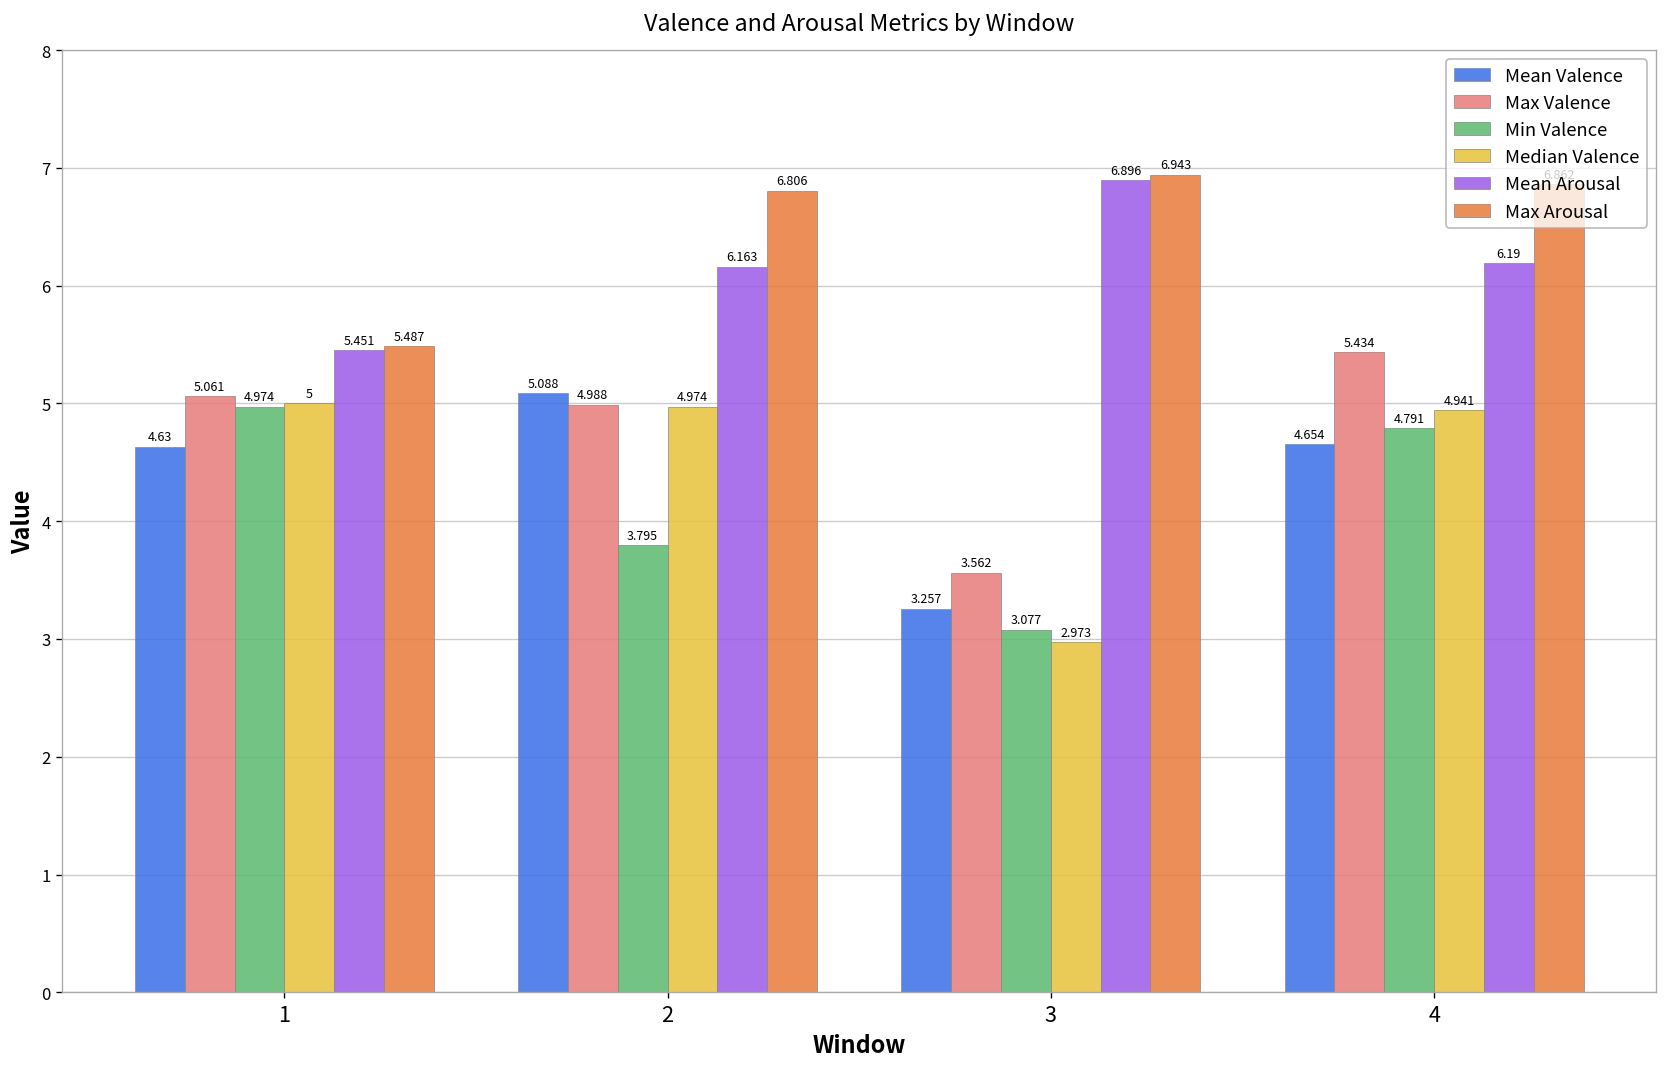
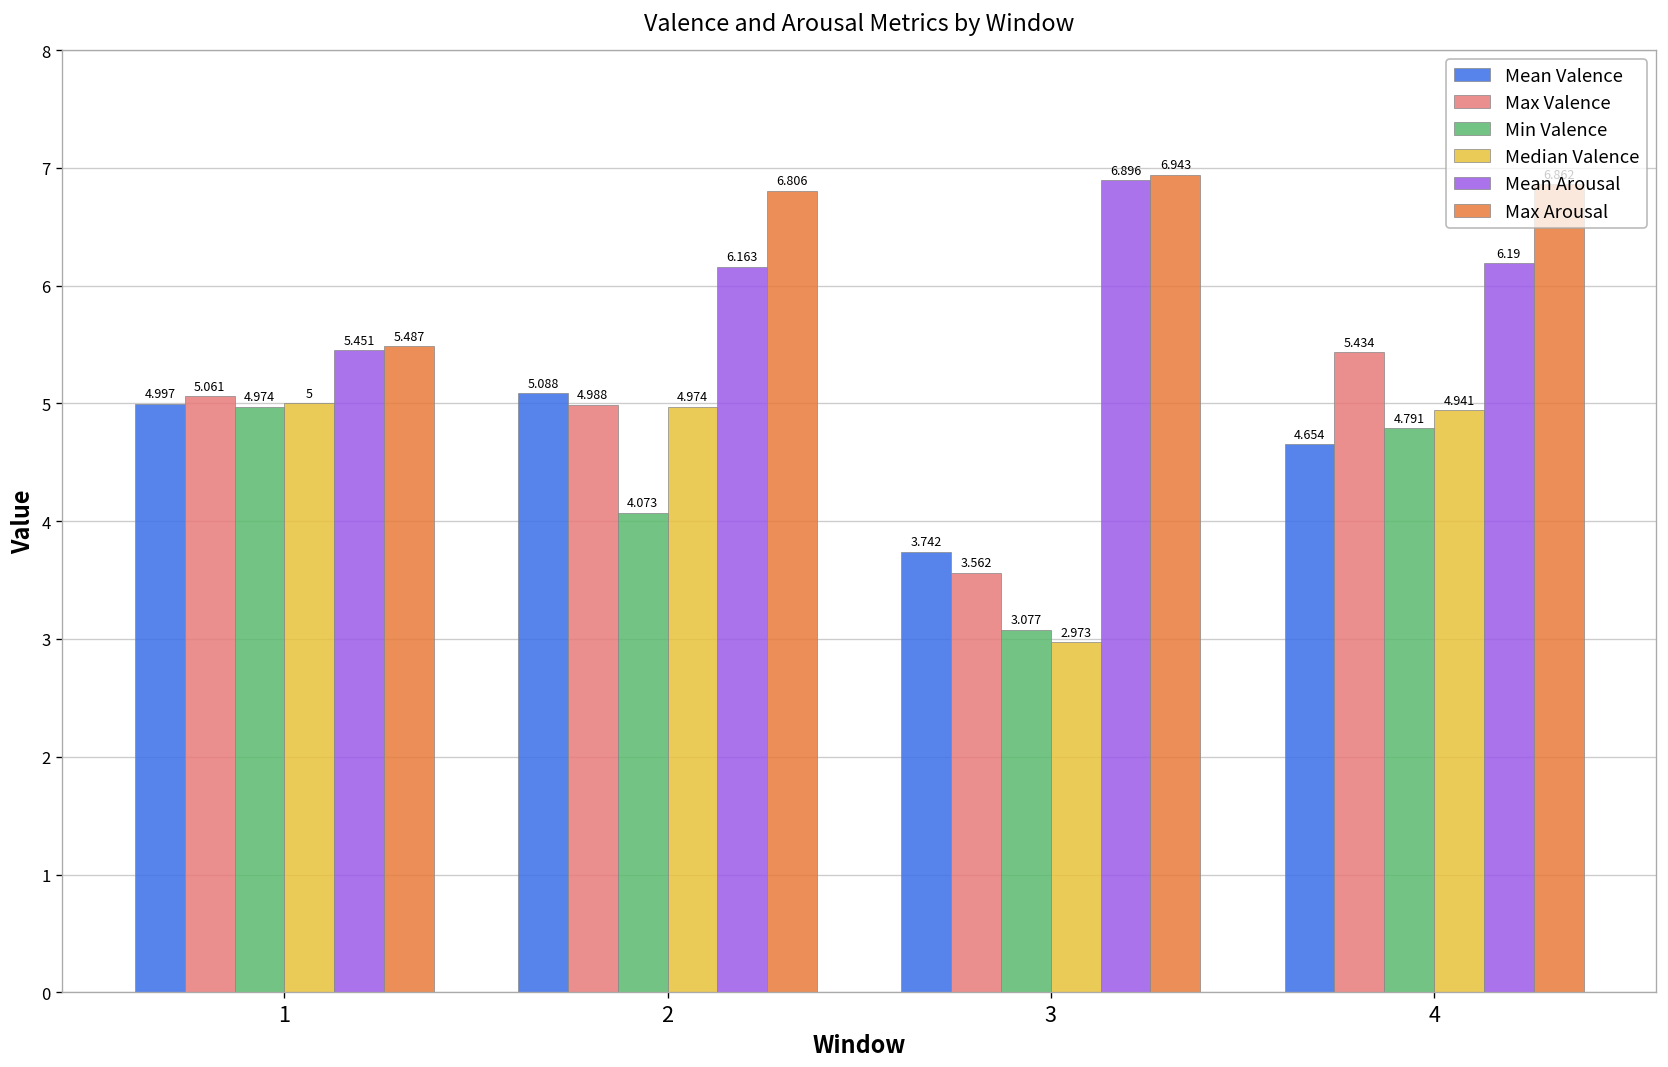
Mean Valence, 1: 4.63 -> 4.997
Min Valence, 2: 3.795 -> 4.073
Mean Valence, 3: 3.257 -> 3.742
